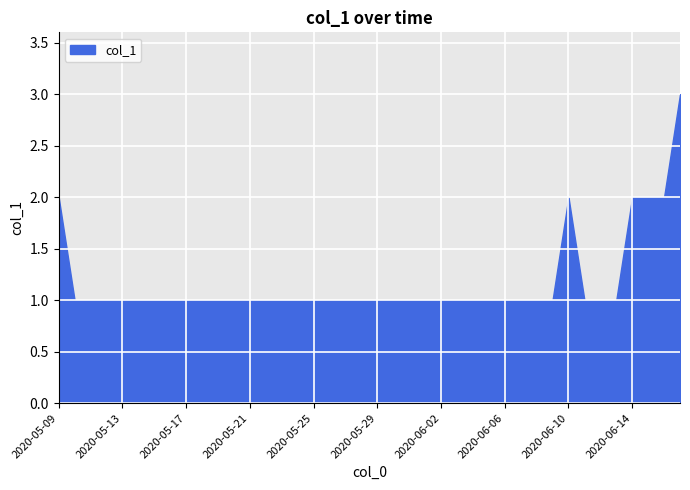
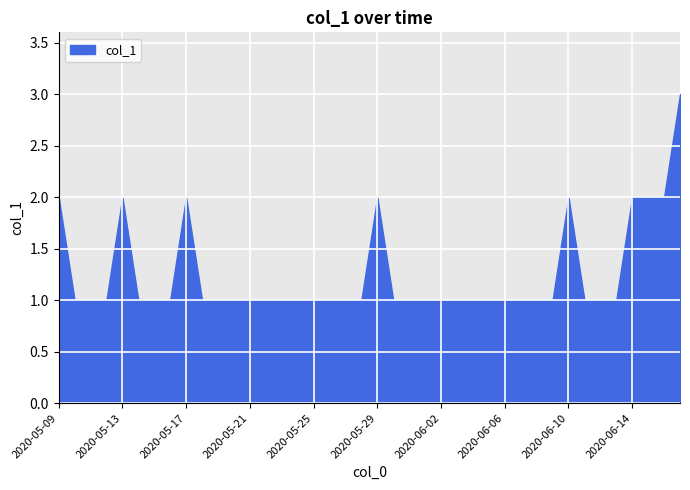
2020-05-13: 1 -> 2
2020-05-17: 1 -> 2
2020-05-29: 1 -> 2
